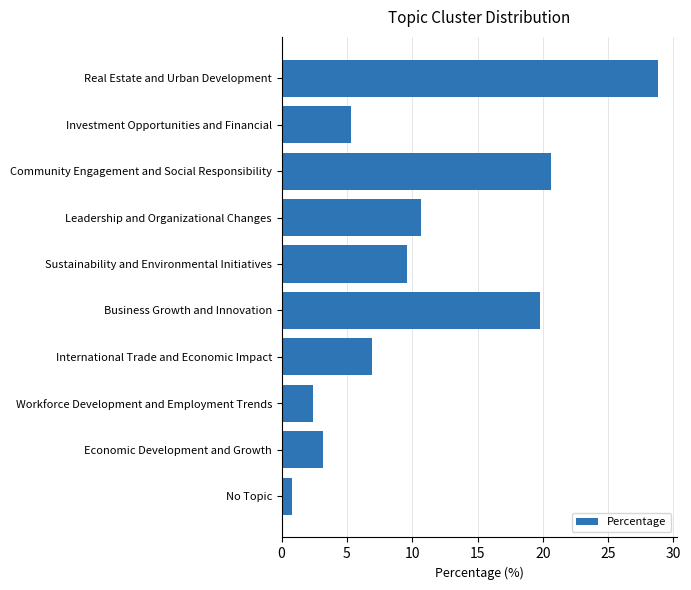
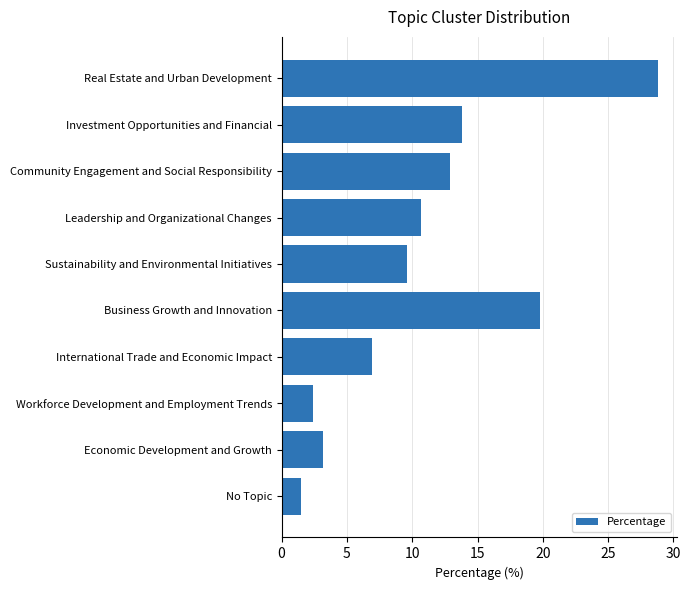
Investment Opportunities and Financial: 5.3 -> 13.8
Community Engagement and Social Responsibility: 20.6 -> 12.9
No Topic: 0.8 -> 1.5
